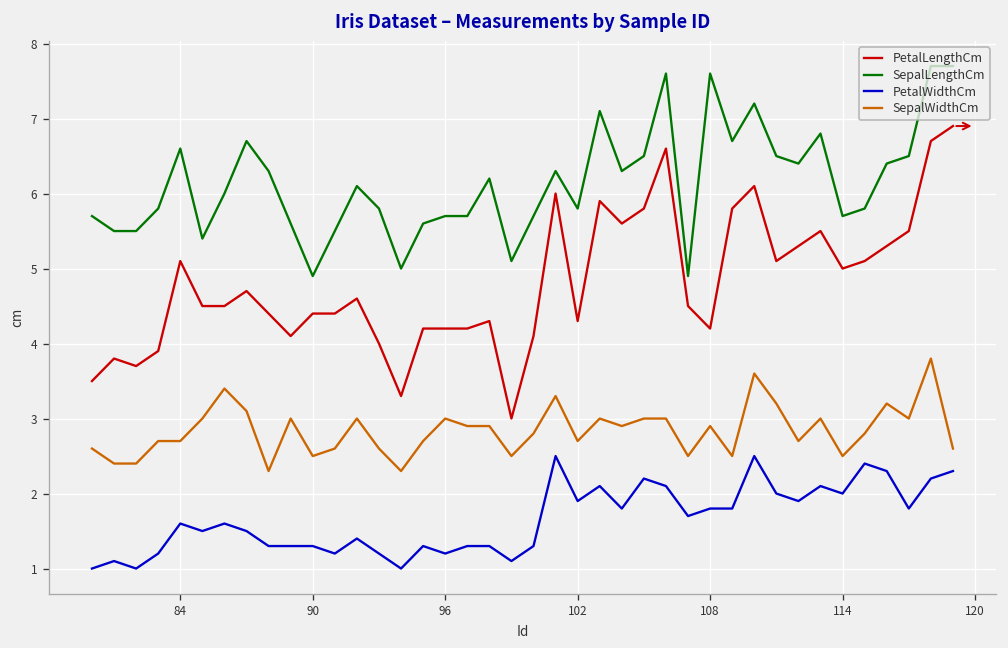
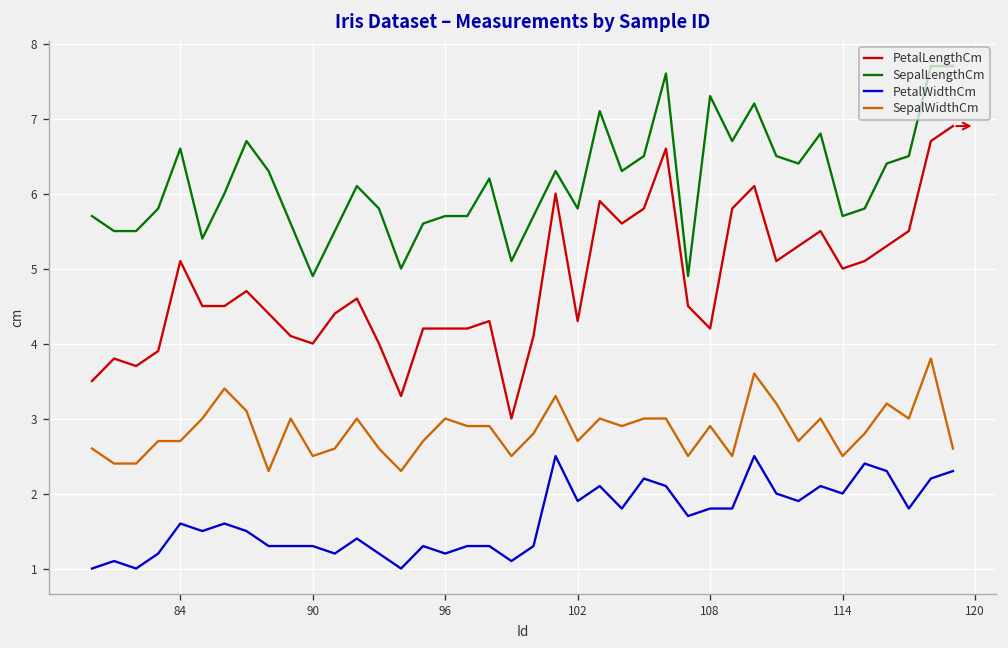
PetalLengthCm, 90: 4.4 -> 4.0
SepalLengthCm, 108: 7.6 -> 7.3
